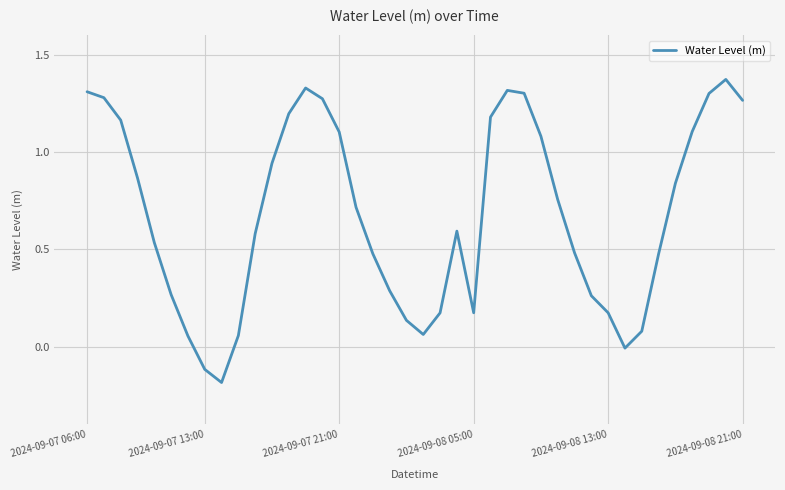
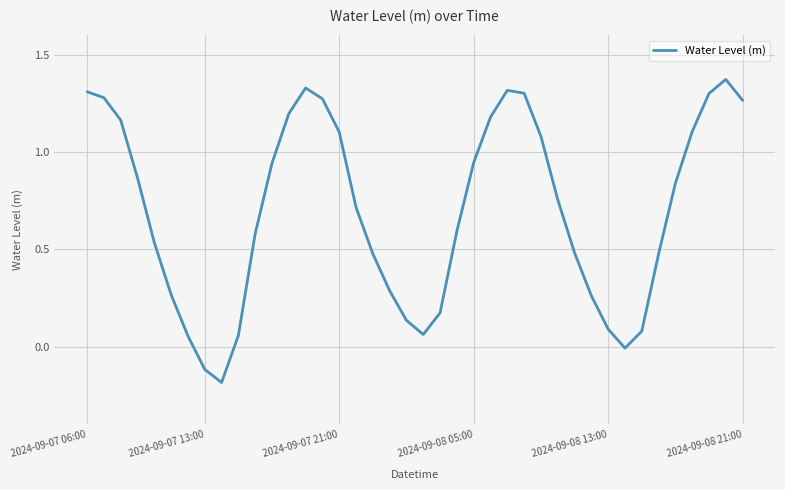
2024-09-08 05:00: 0.17 -> 0.95
2024-09-08 13:00: 0.17 -> 0.09
